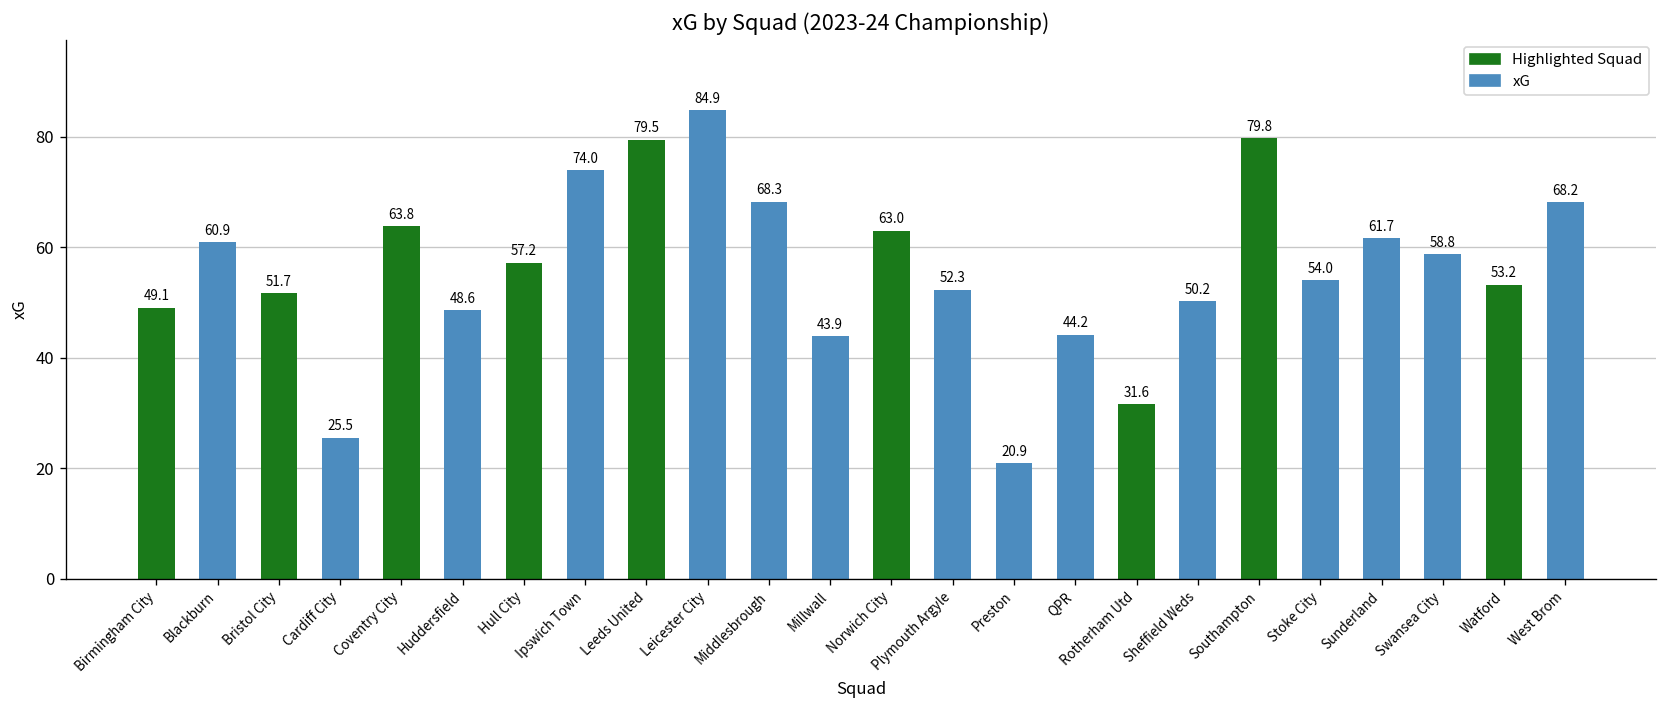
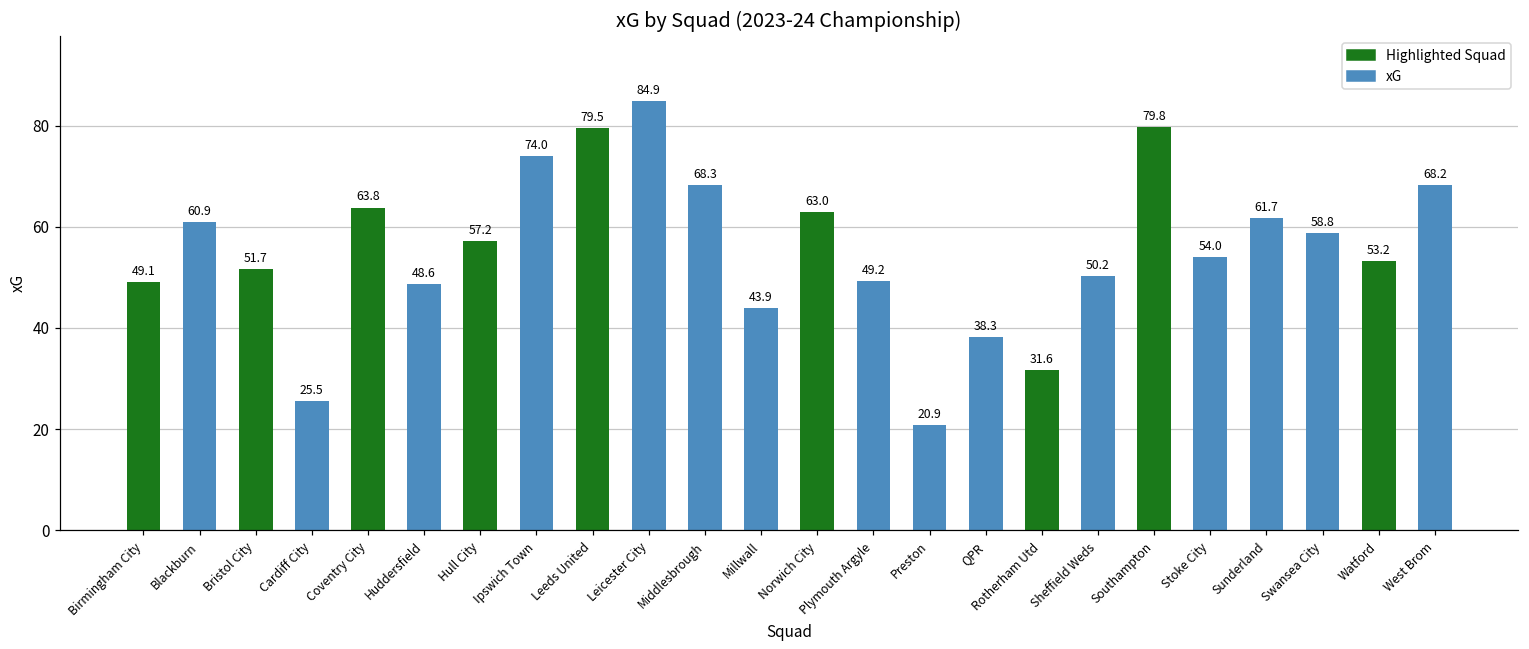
Plymouth Argyle: 52.3 -> 49.2
QPR: 44.2 -> 38.3
